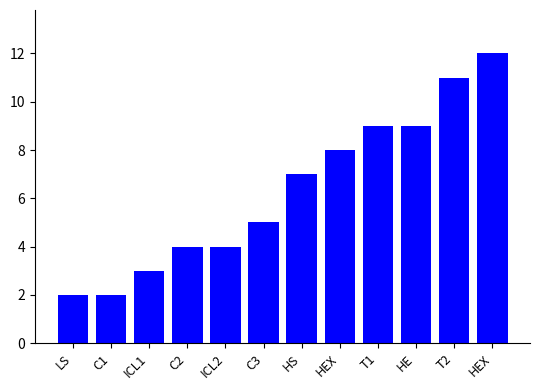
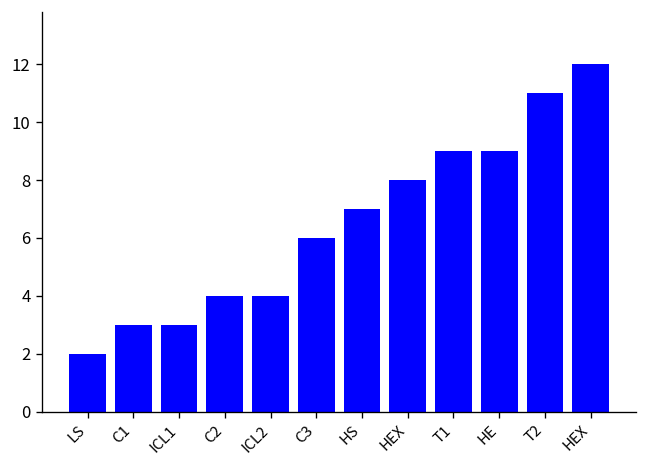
C1: 2 -> 3
C3: 5 -> 6
